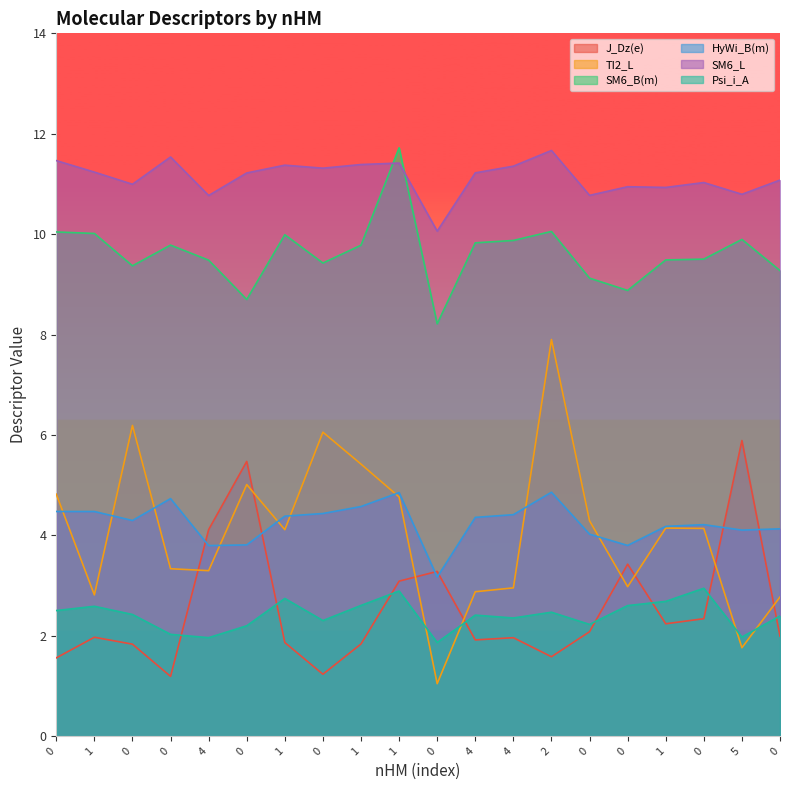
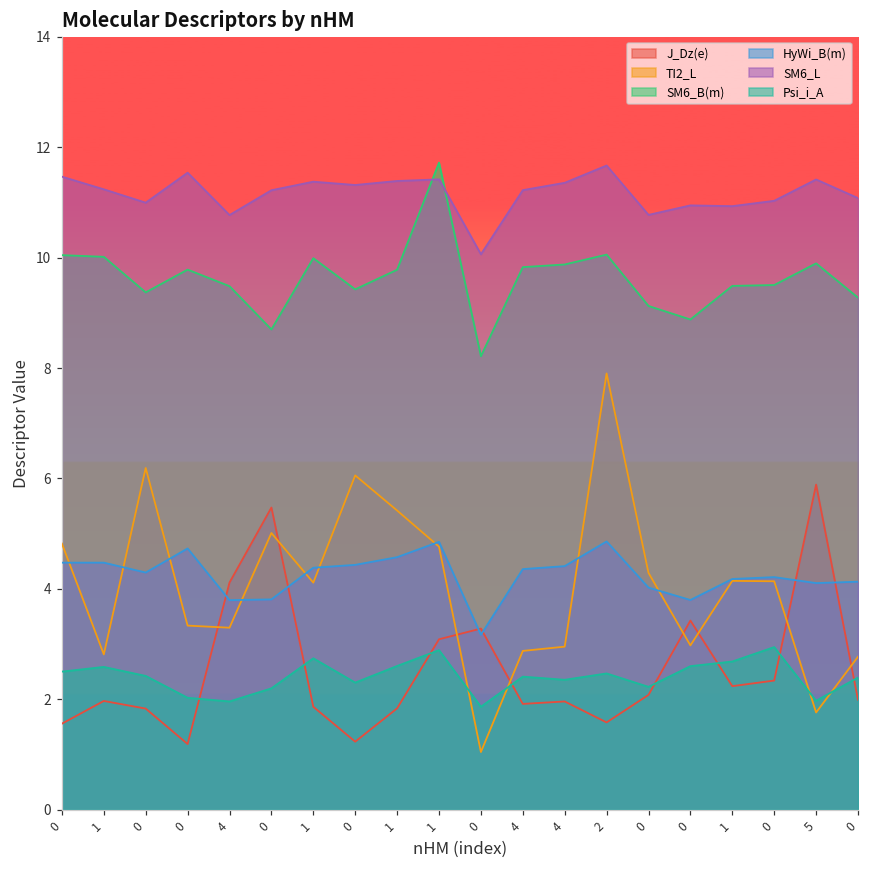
SM6_L, 5: 10.8 -> 11.4
